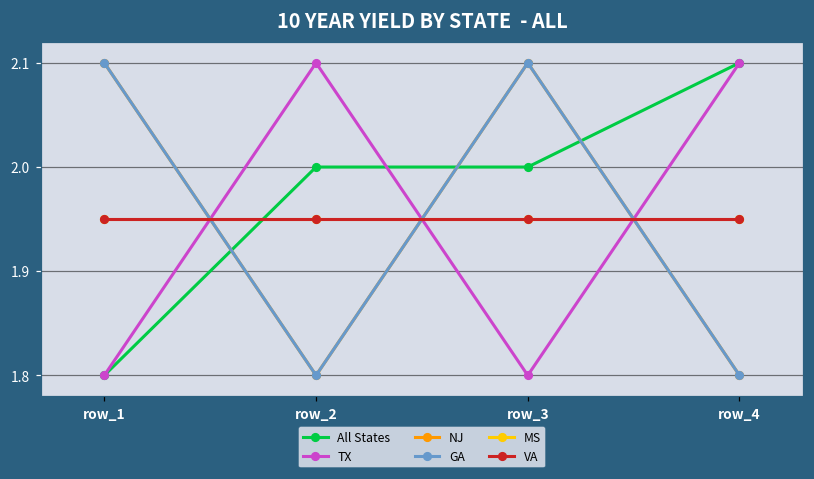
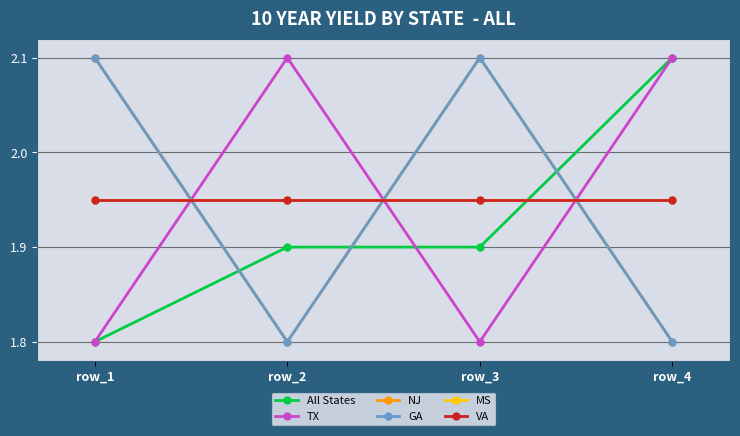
All States, row_2: 2.00 -> 1.90
All States, row_3: 2.00 -> 1.90
